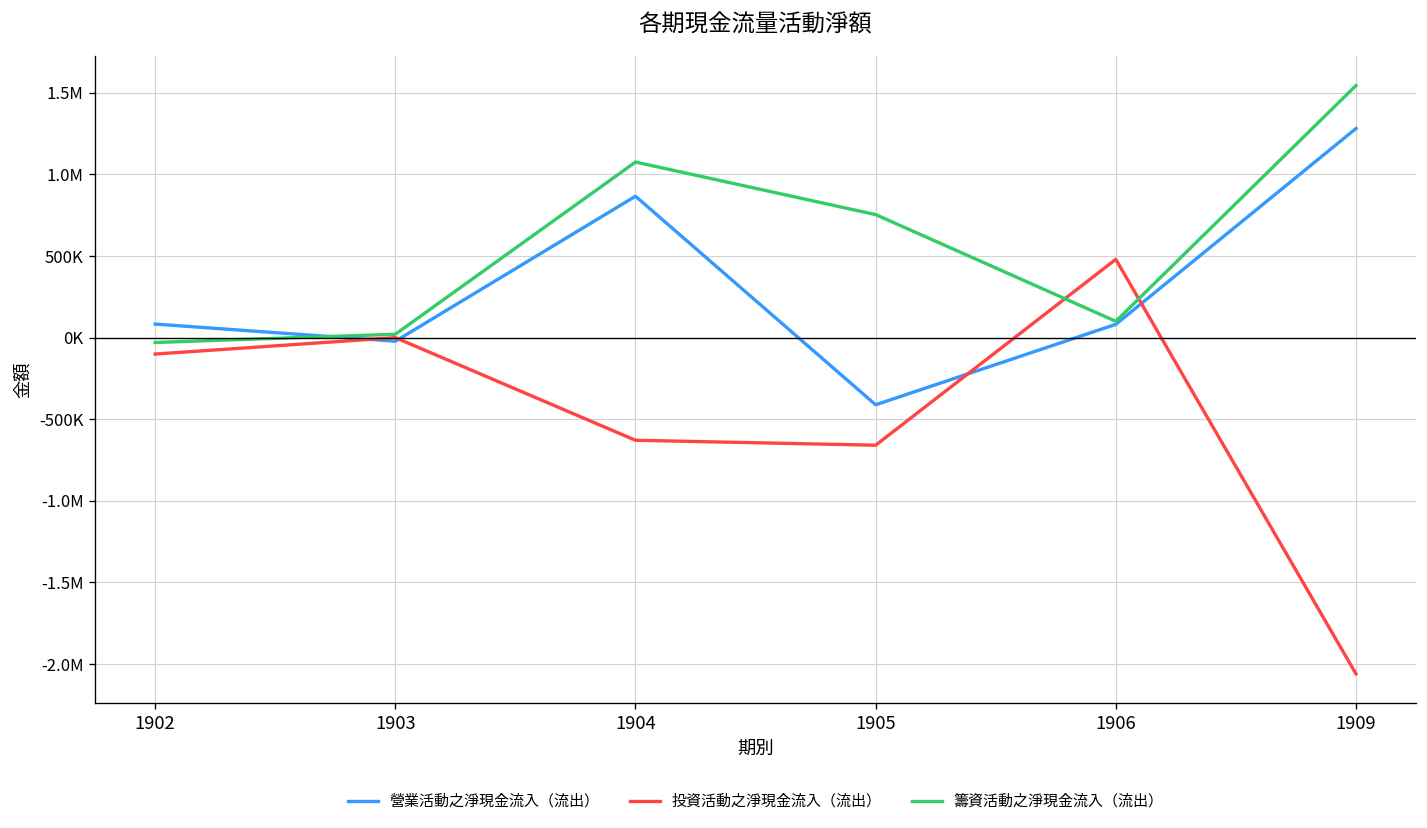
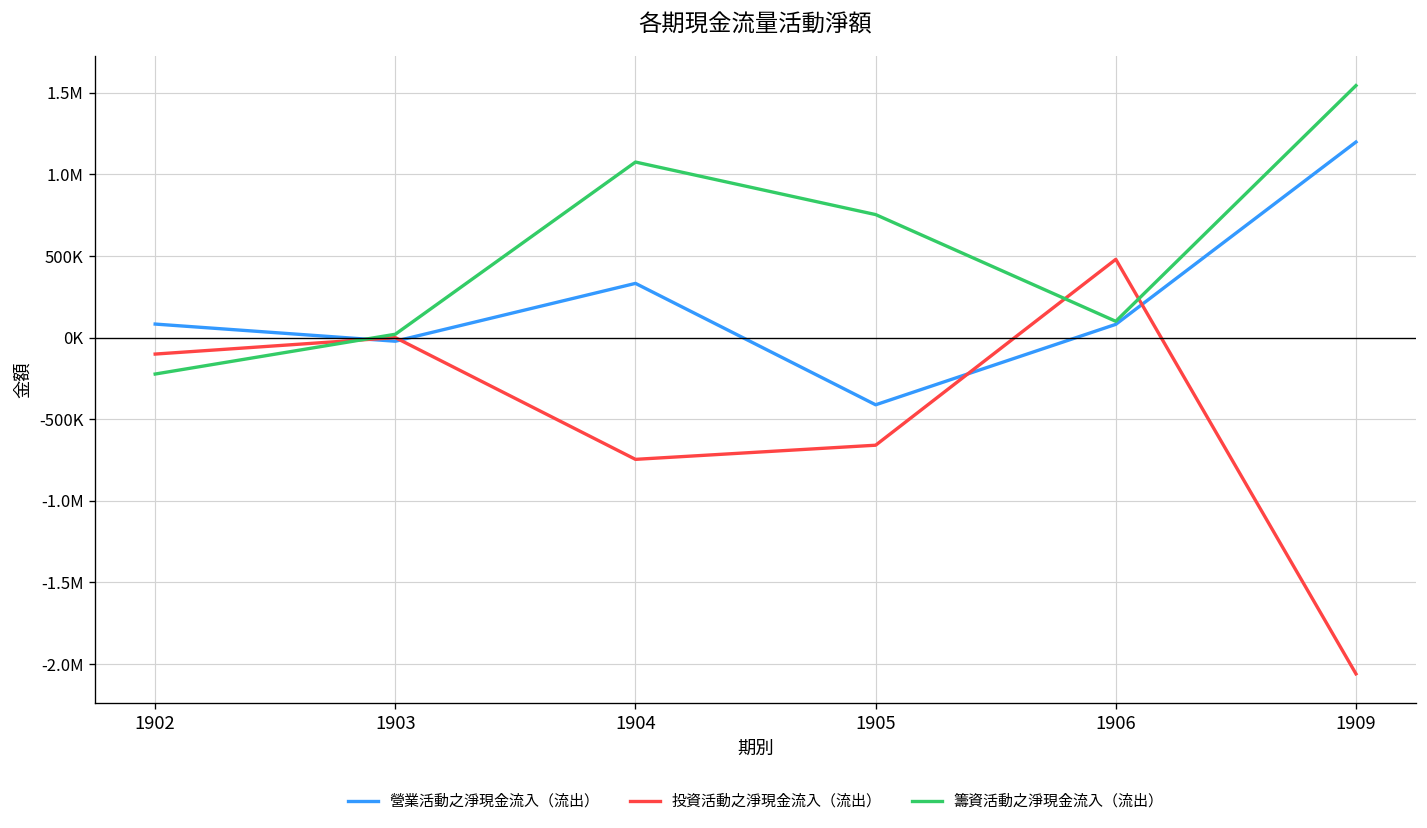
籌資活動之淨現金流入（流出）, 1902: -30000 -> -220000
營業活動之淨現金流入（流出）, 1904: 870000 -> 330000
投資活動之淨現金流入（流出）, 1904: -630000 -> -750000
營業活動之淨現金流入（流出）, 1909: 1280000 -> 1200000
